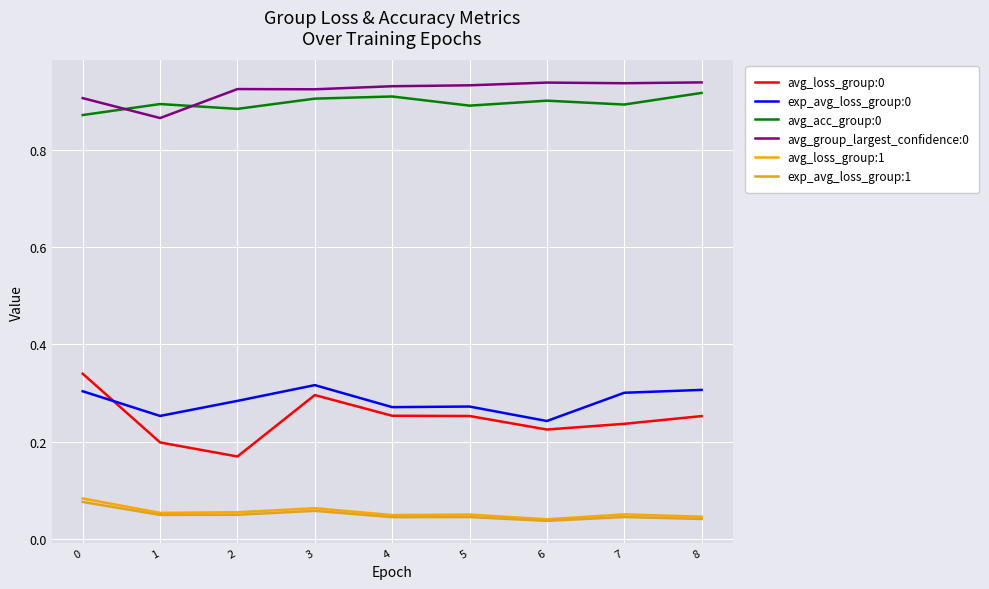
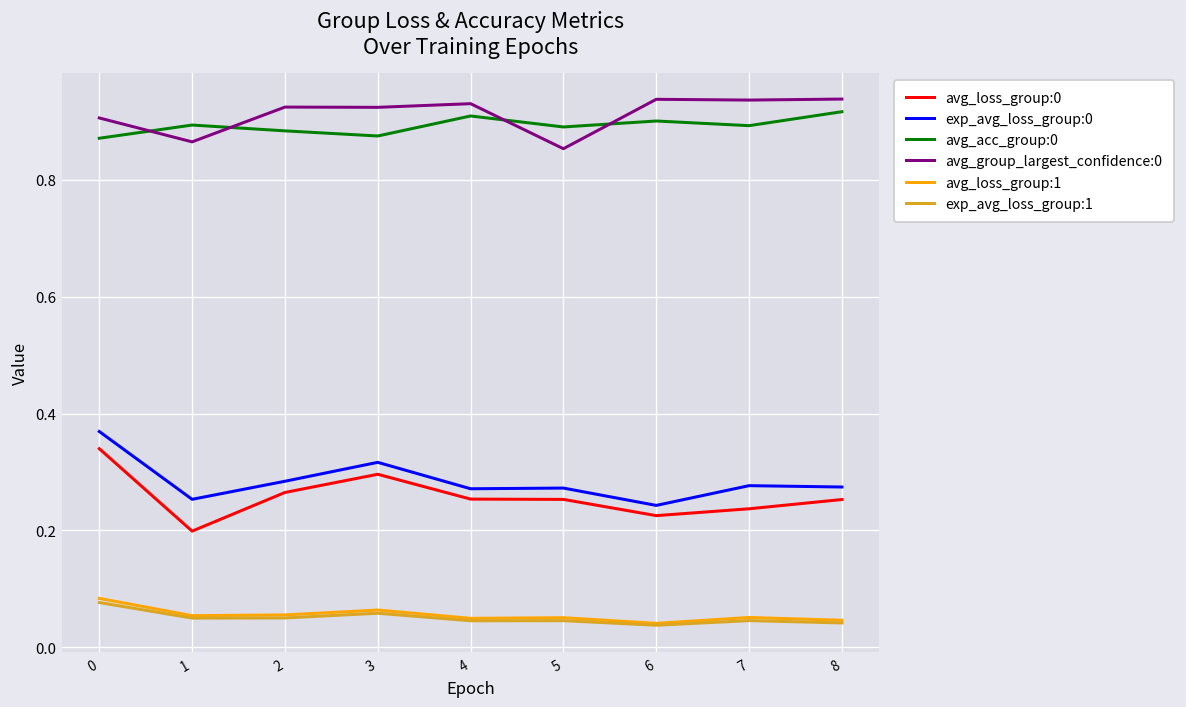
exp_avg_loss_group:0, 0: 0.30 -> 0.37
avg_loss_group:0, 2: 0.17 -> 0.26
avg_acc_group:0, 3: 0.90 -> 0.87
avg_group_largest_confidence:0, 5: 0.93 -> 0.85
exp_avg_loss_group:0, 7: 0.30 -> 0.28
exp_avg_loss_group:0, 8: 0.31 -> 0.27
